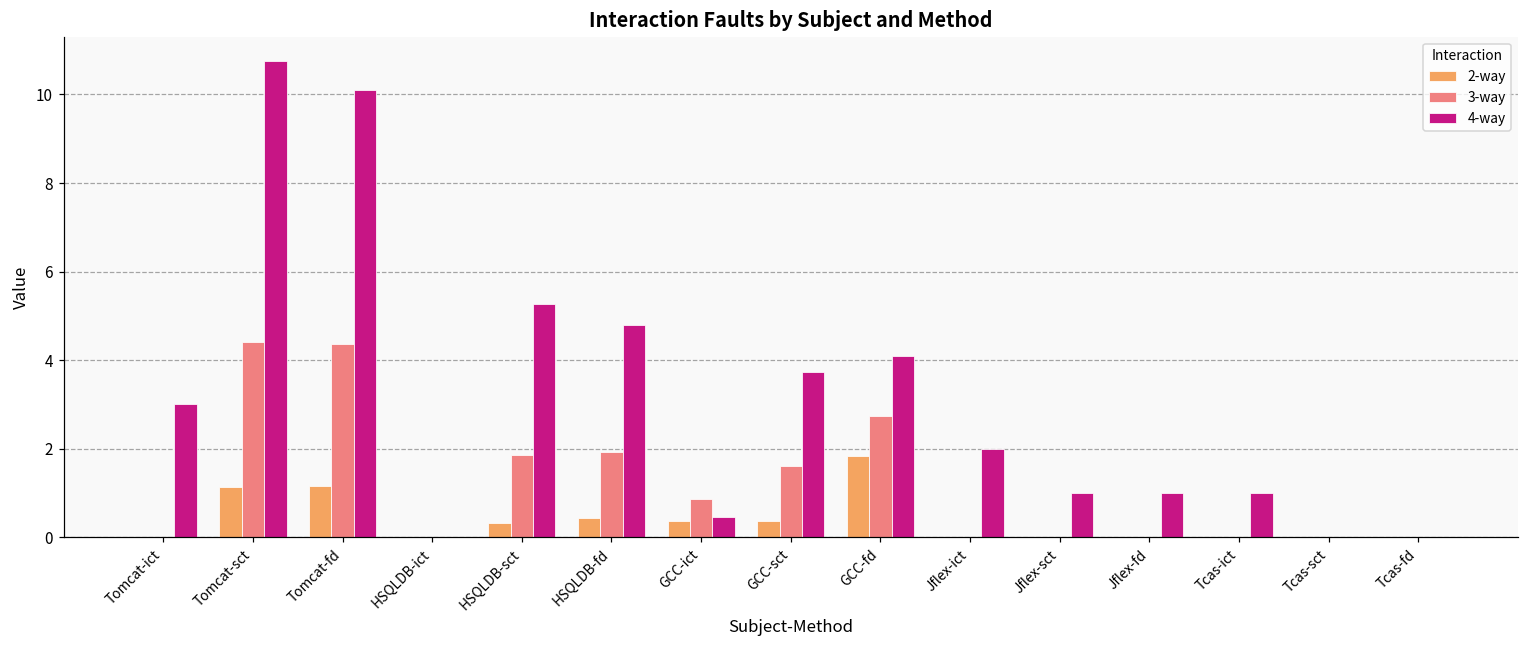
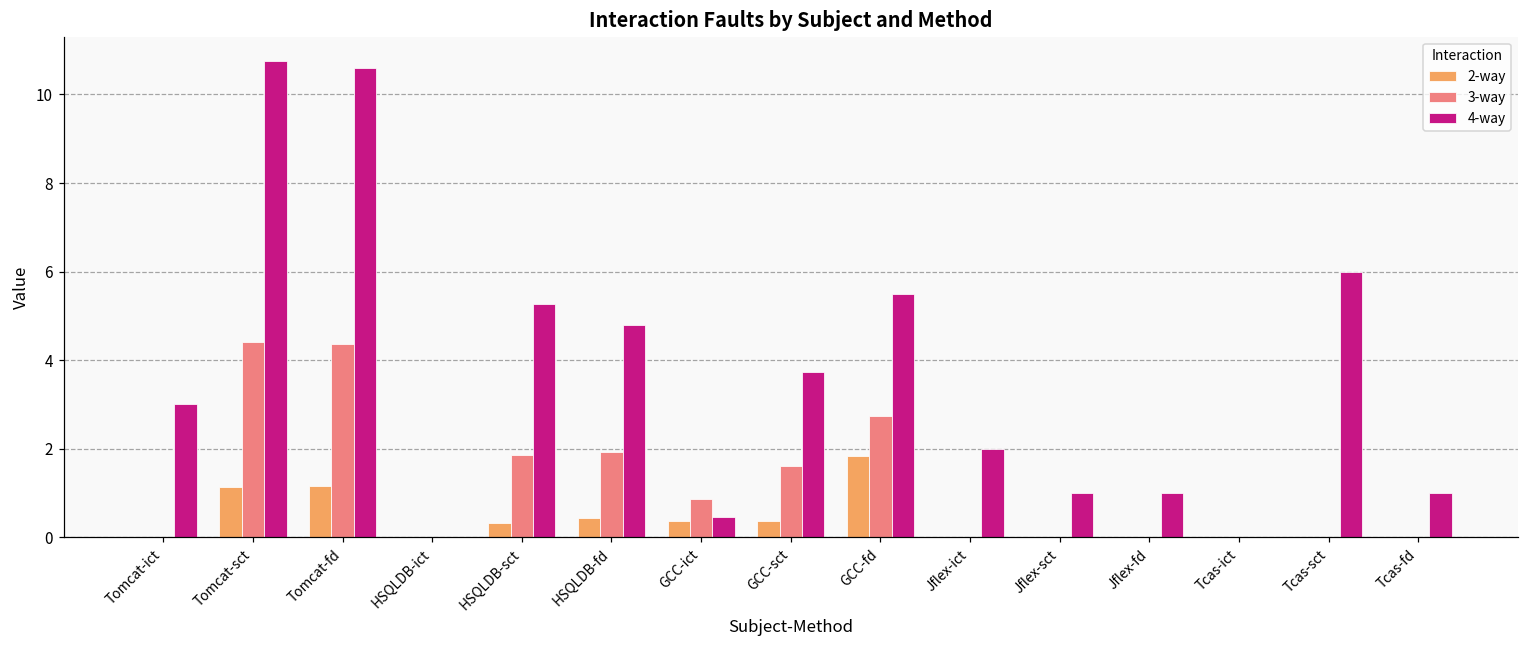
4-way, Tomcat-fd: 10.1 -> 10.6
4-way, GCC-fd: 4.1 -> 5.5
4-way, Tcas-ict: 1 -> 0
4-way, Tcas-sct: 0 -> 6
4-way, Tcas-fd: 0 -> 1
